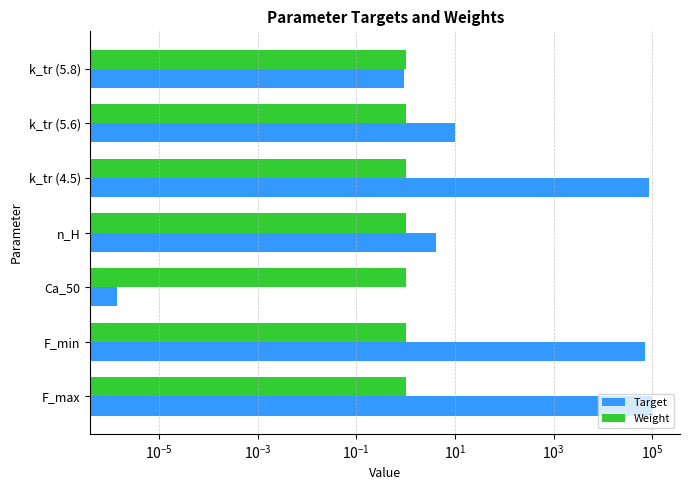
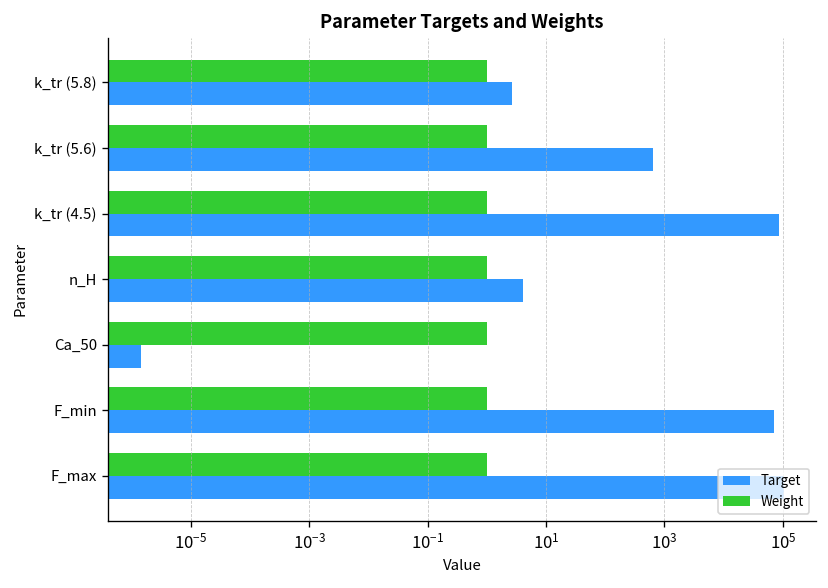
Target, k_tr (5.8): 0.9 -> 3
Target, k_tr (5.6): 10 -> 600
